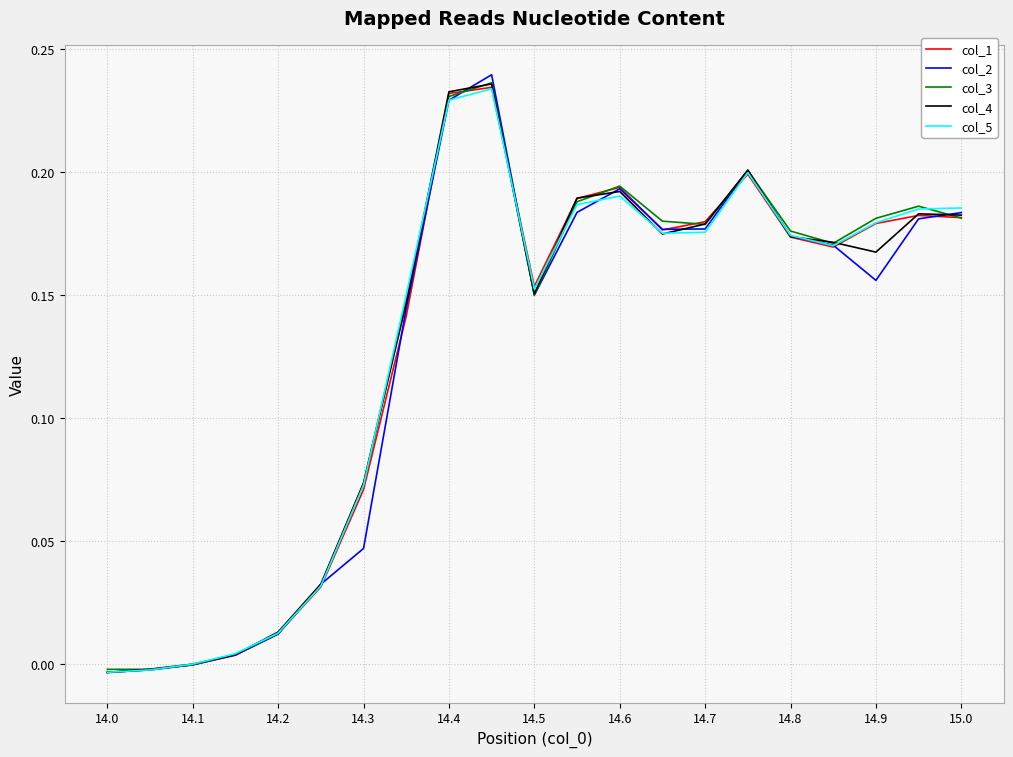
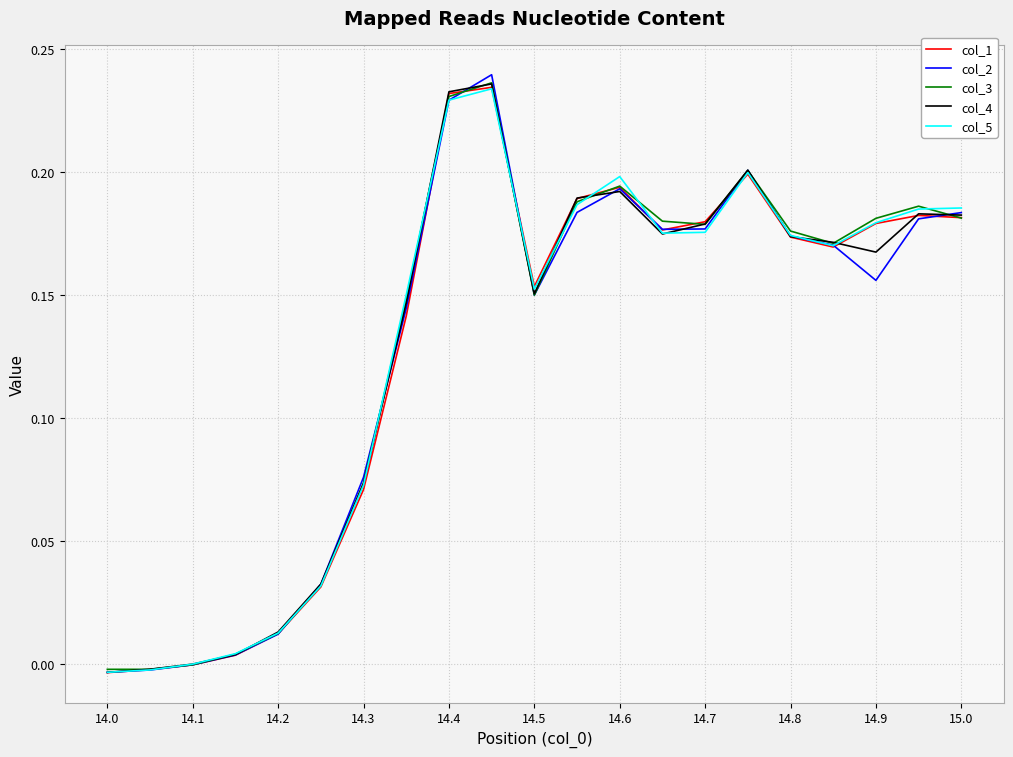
col_2, 14.3: 0.047 -> 0.076
col_5, 14.6: 0.190 -> 0.198
